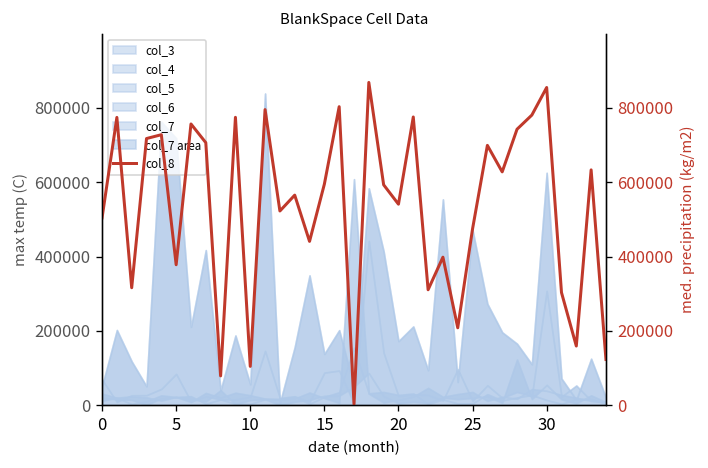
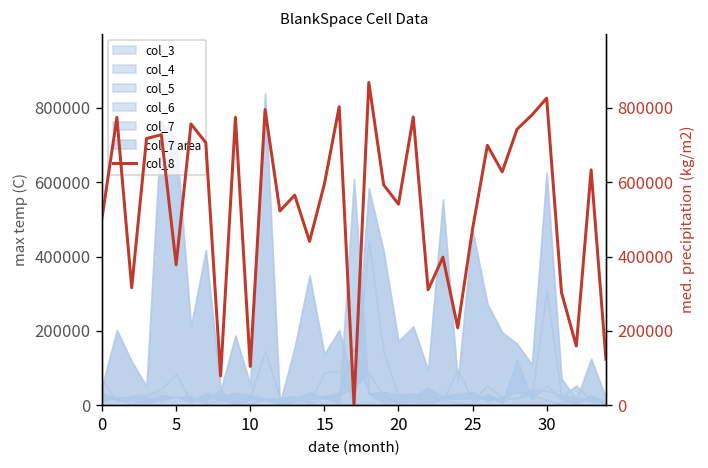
col_8, 30: 850000 -> 830000
